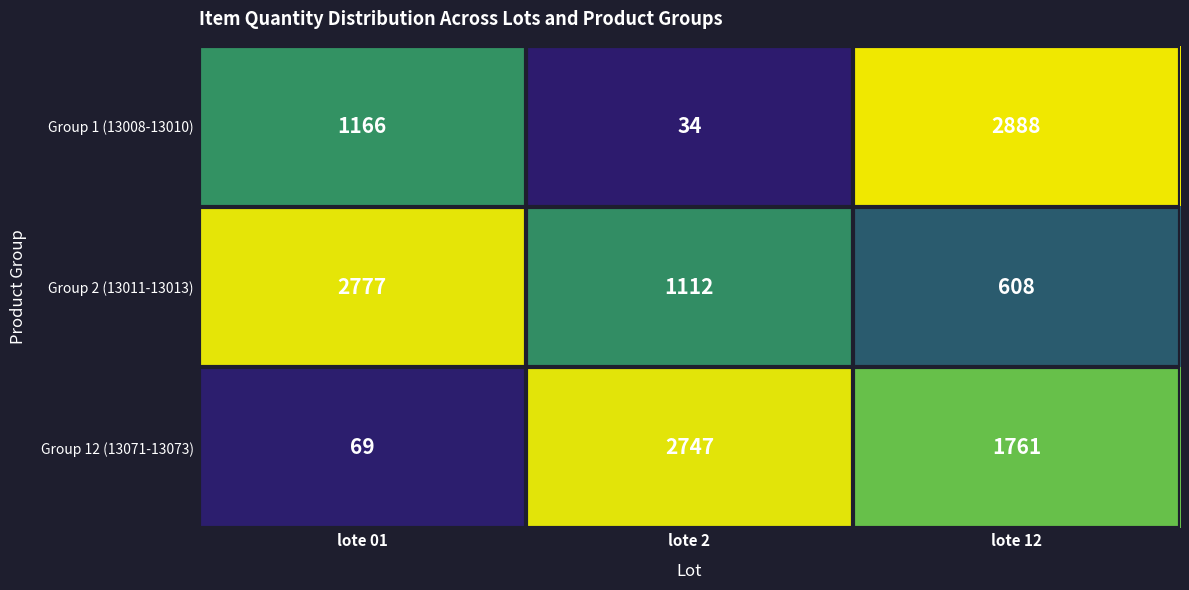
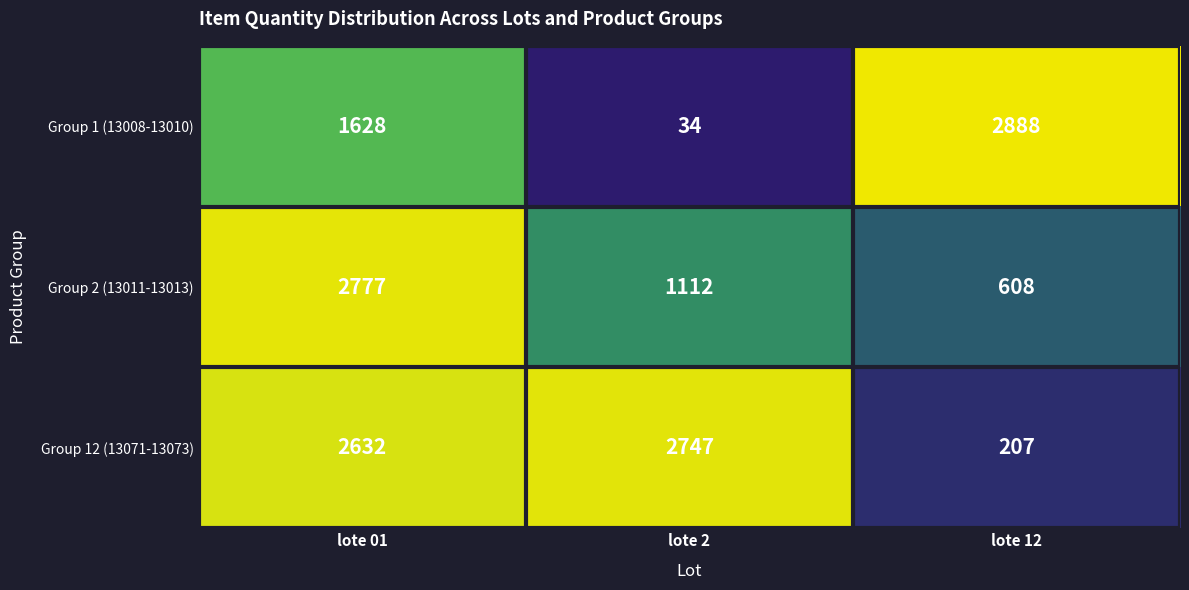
Group 1 (13008-13010), lote 01: 1166 -> 1628
Group 12 (13071-13073), lote 01: 69 -> 2632
Group 12 (13071-13073), lote 12: 1761 -> 207
